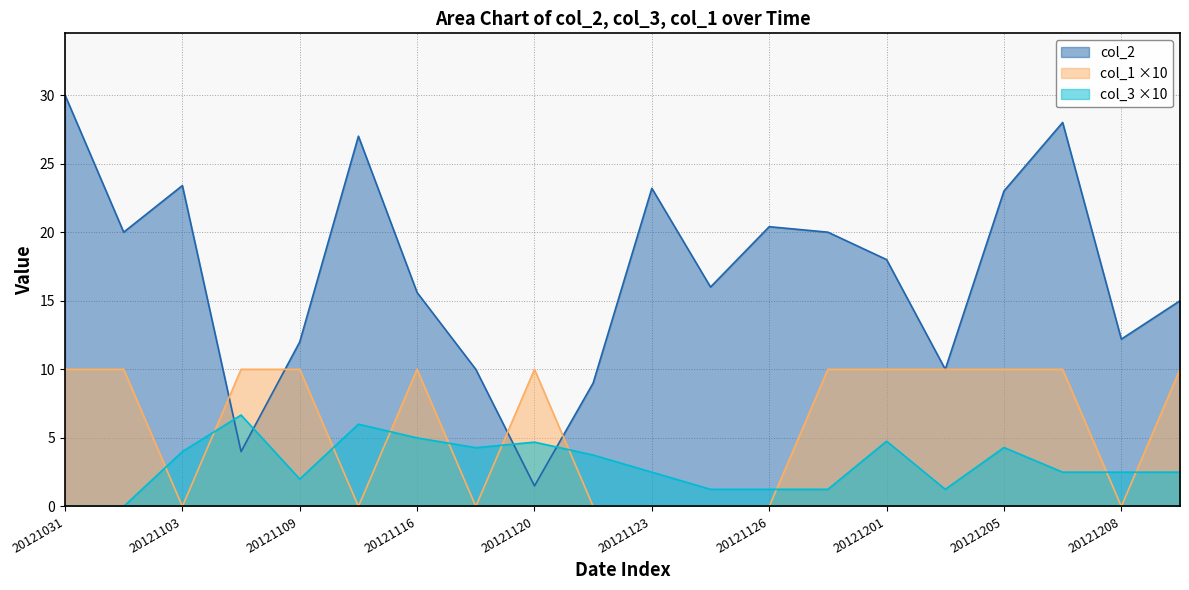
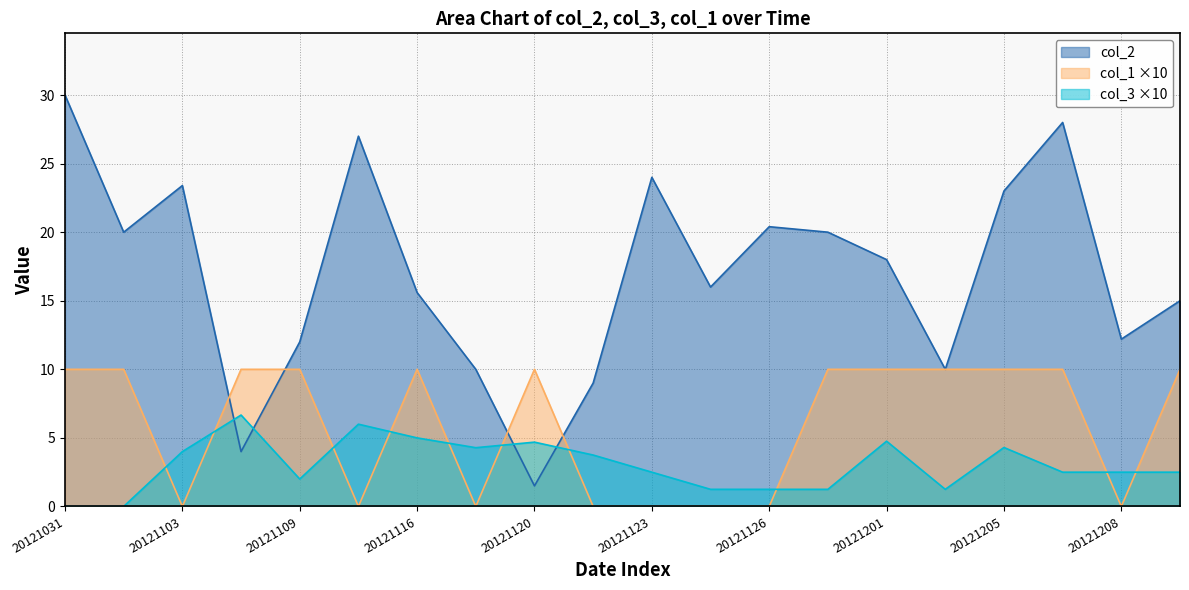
col_2, 20121123: 23.2 -> 24.0
